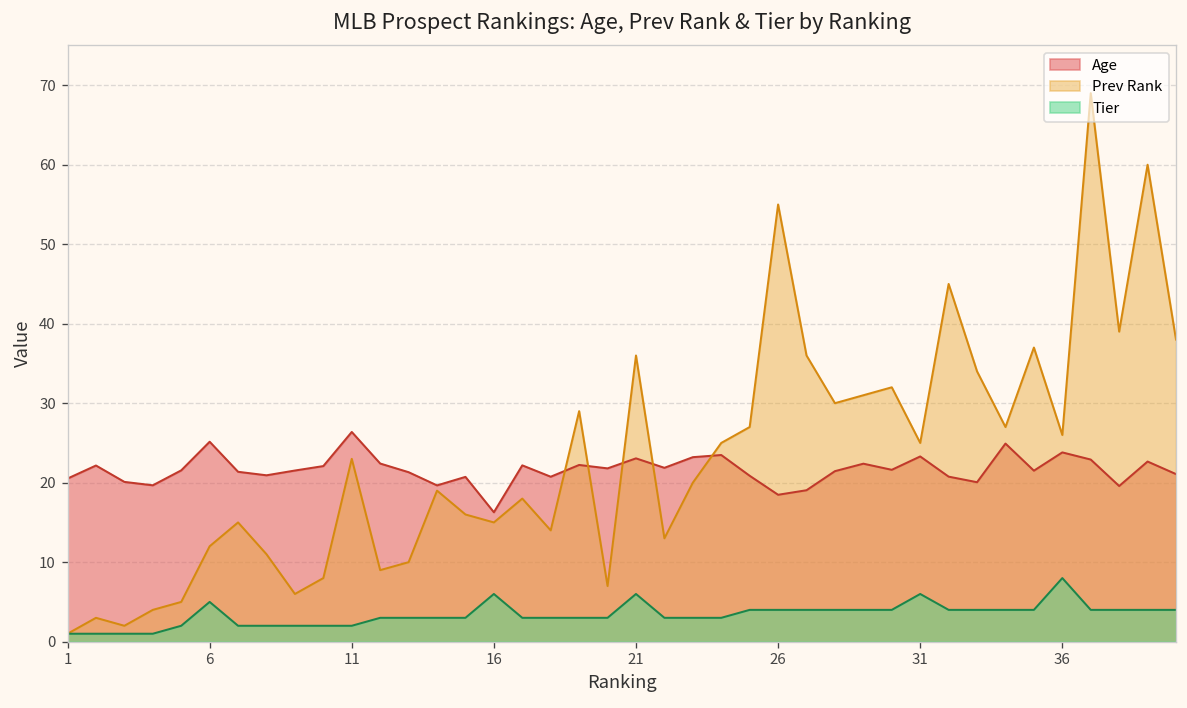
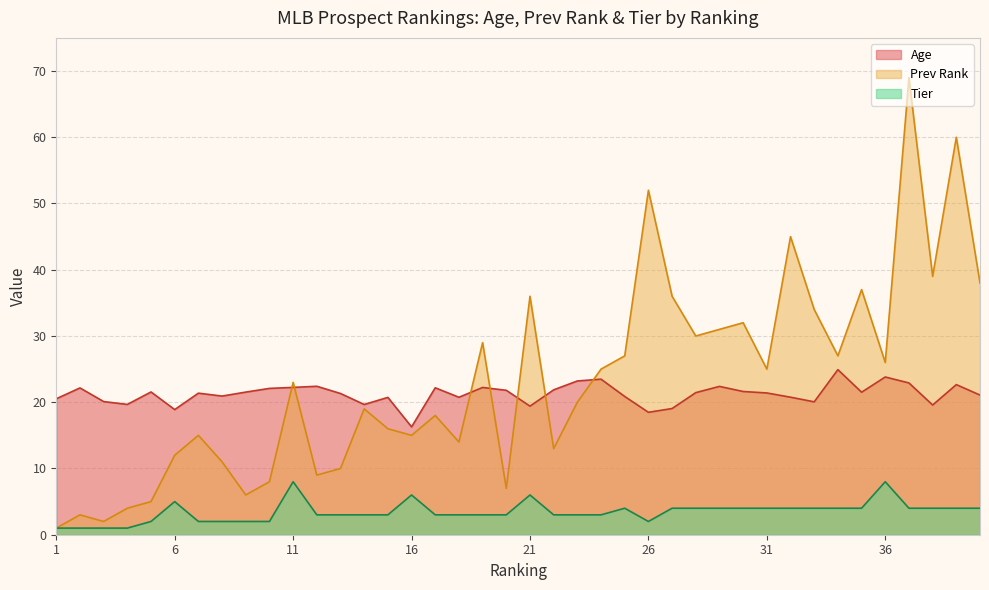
Age, 6: 25 -> 19
Age, 11: 26 -> 22
Tier, 11: 2 -> 8
Age, 21: 23 -> 19
Prev Rank, 26: 55 -> 52
Tier, 26: 4 -> 2
Age, 31: 23 -> 21
Tier, 31: 6 -> 4
